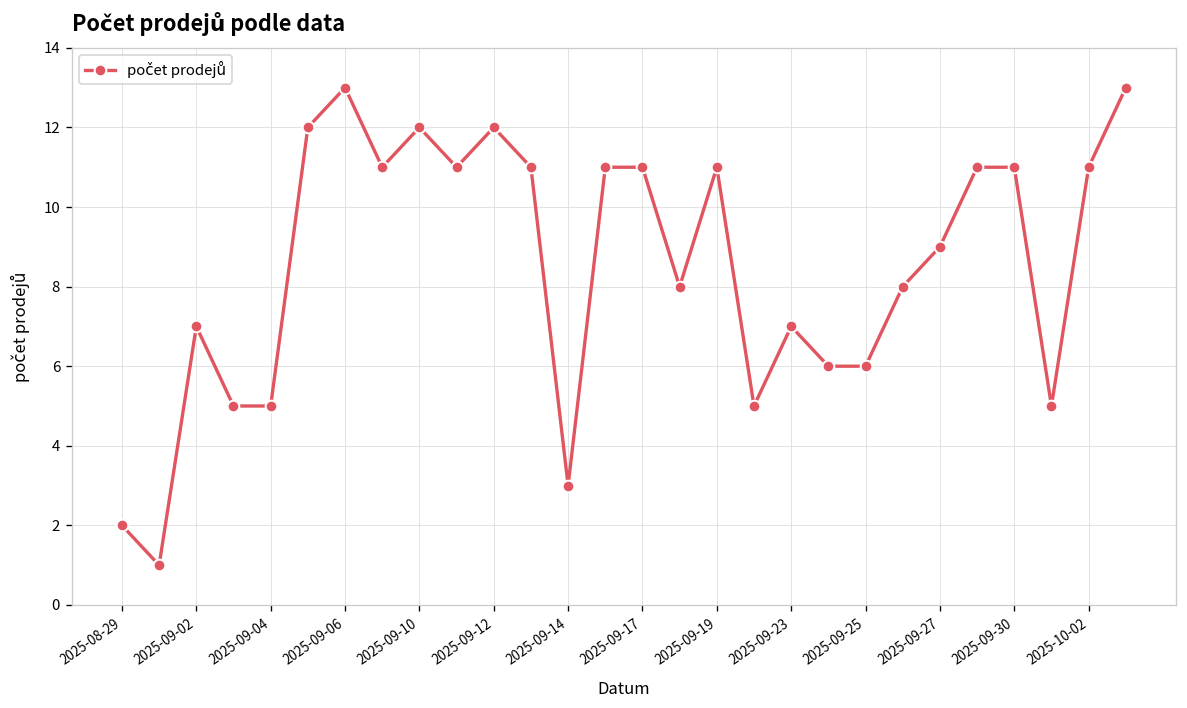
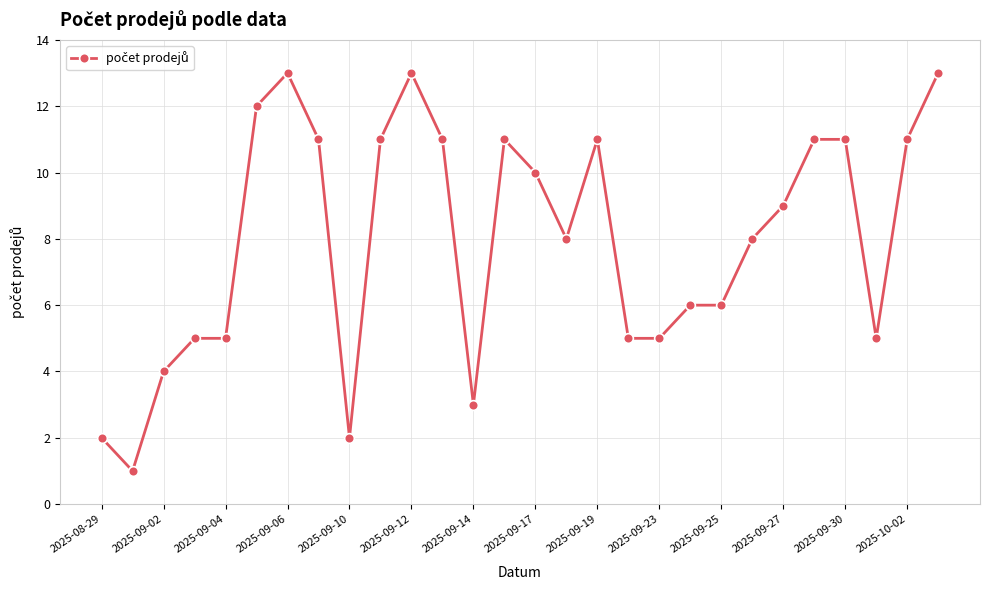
2025-09-02: 7 -> 4
2025-09-10: 12 -> 2
2025-09-12: 12 -> 13
2025-09-17: 11 -> 10
2025-09-23: 7 -> 5
